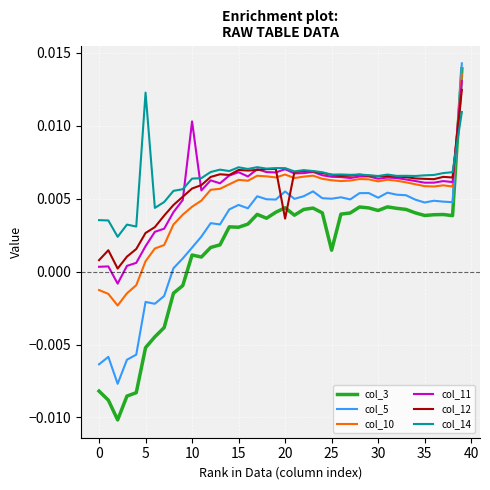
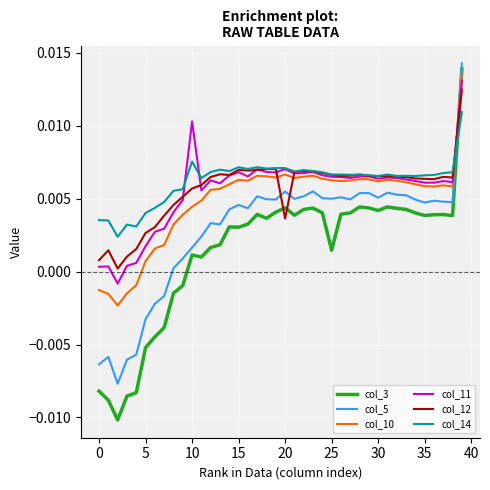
col_5, 5: -0.0021 -> -0.0033
col_14, 5: 0.0123 -> 0.0040
col_14, 10: 0.0064 -> 0.0076
